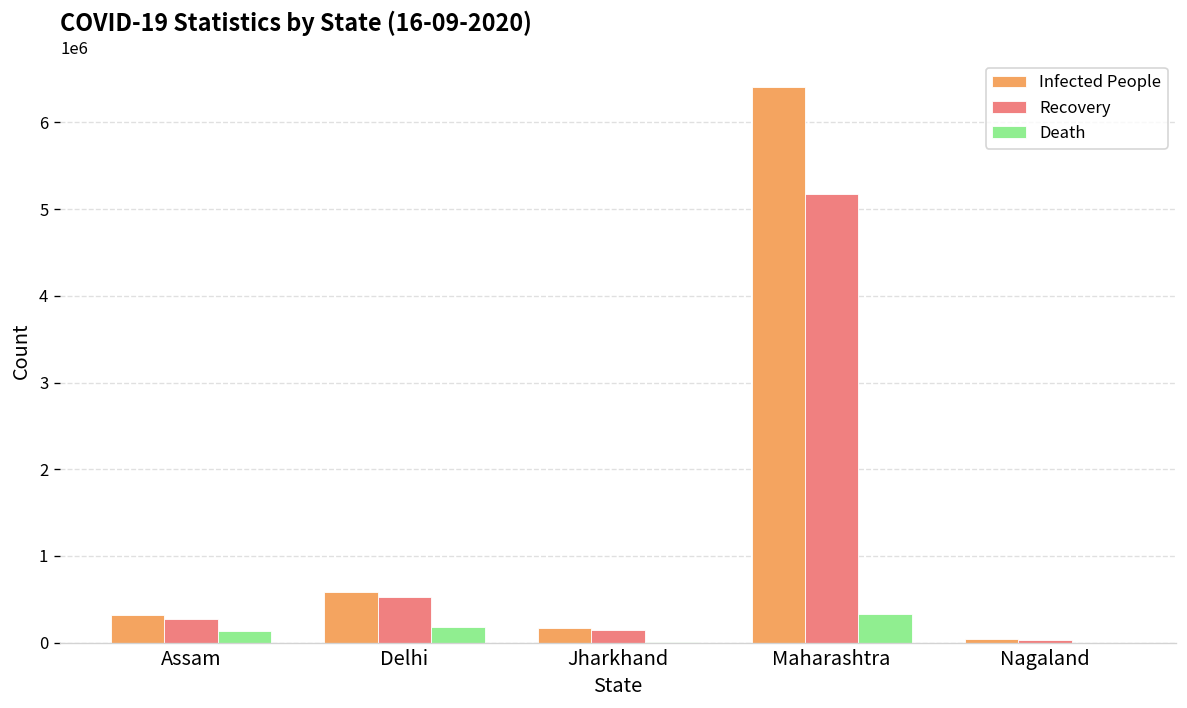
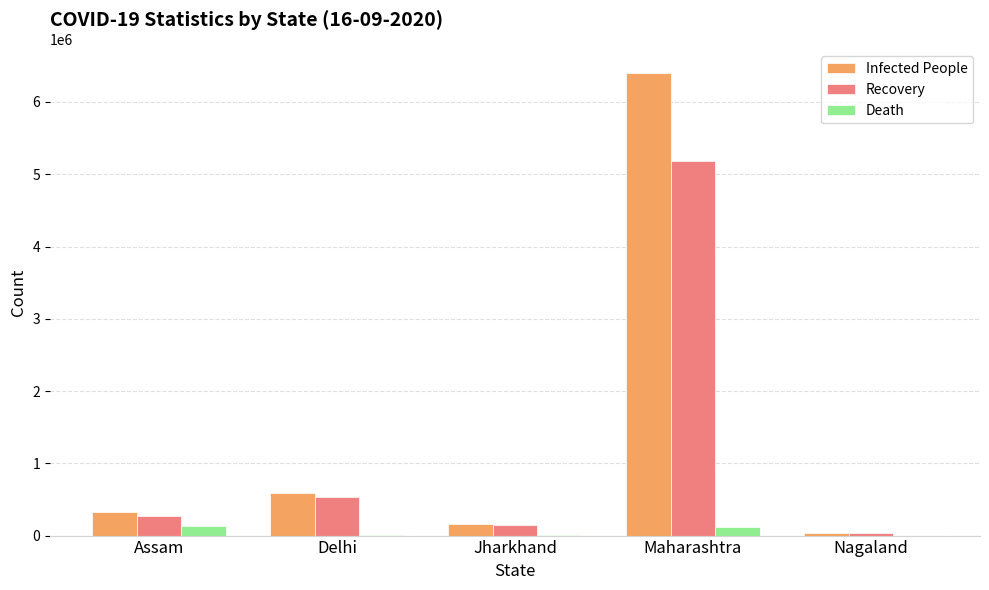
Death, Delhi: 200000 -> 0
Death, Maharashtra: 300000 -> 100000
